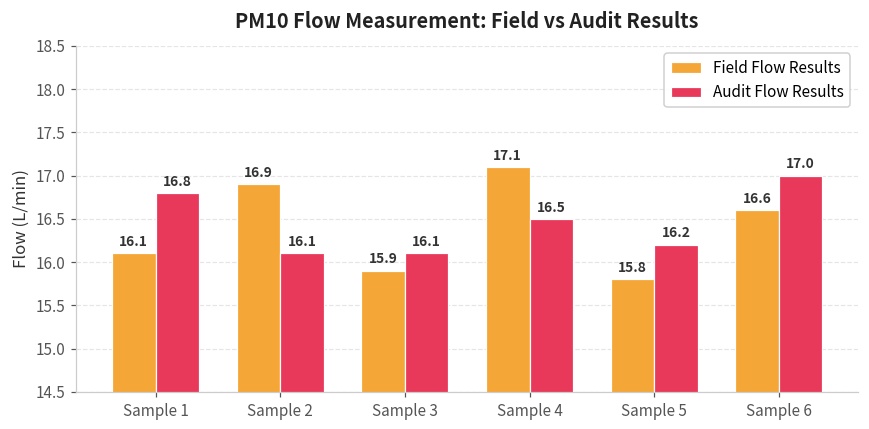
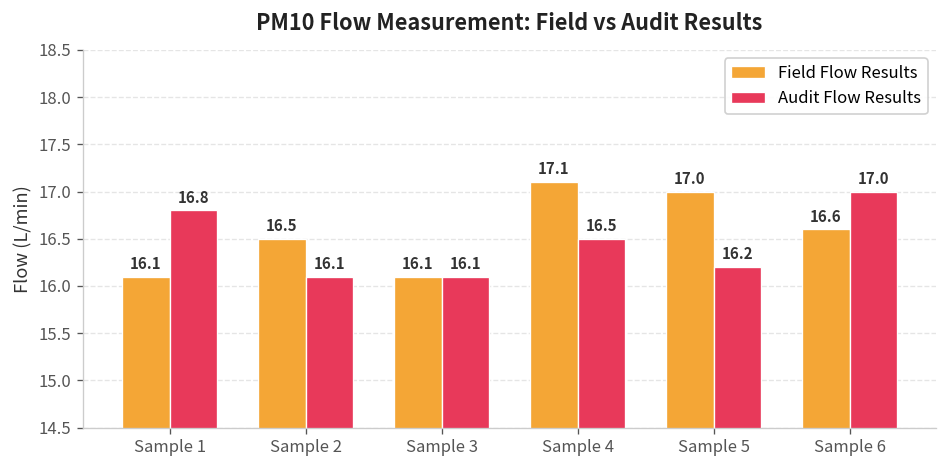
Field Flow Results, Sample 2: 16.9 -> 16.5
Field Flow Results, Sample 3: 15.9 -> 16.1
Field Flow Results, Sample 5: 15.8 -> 17.0
